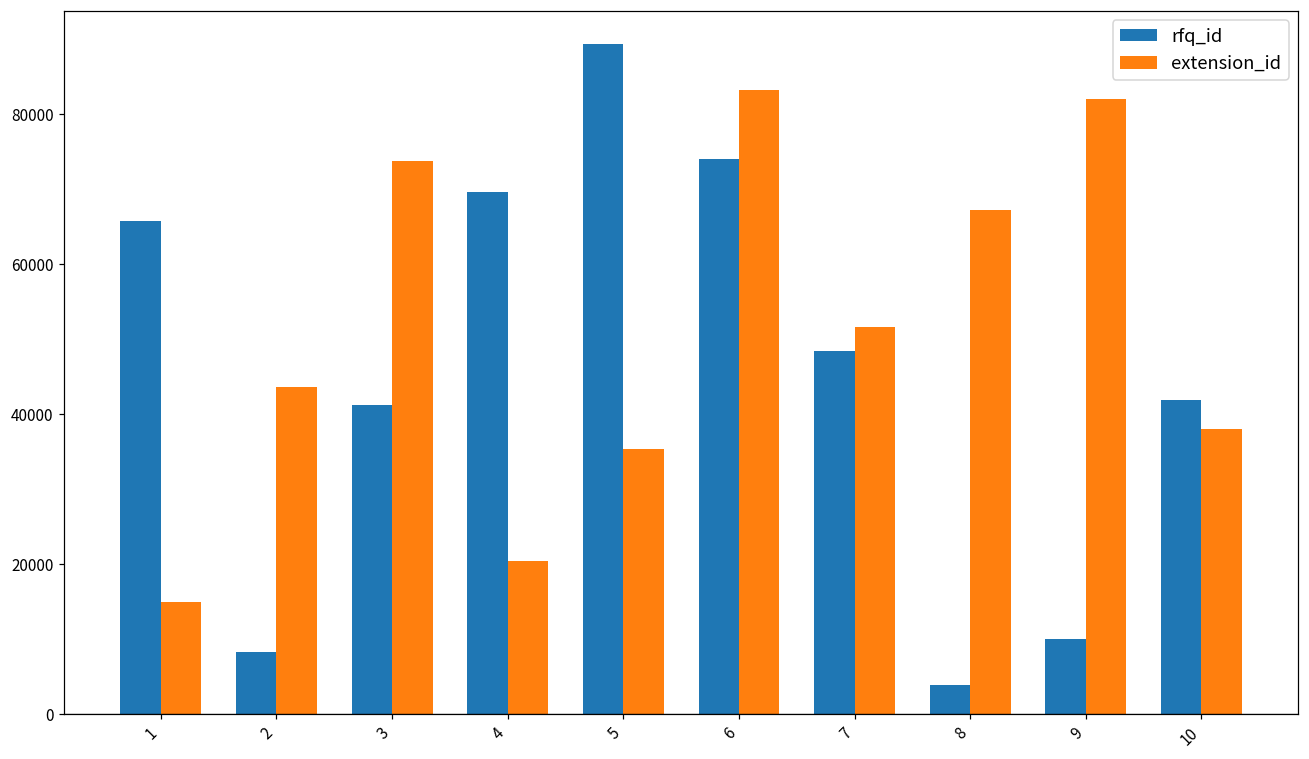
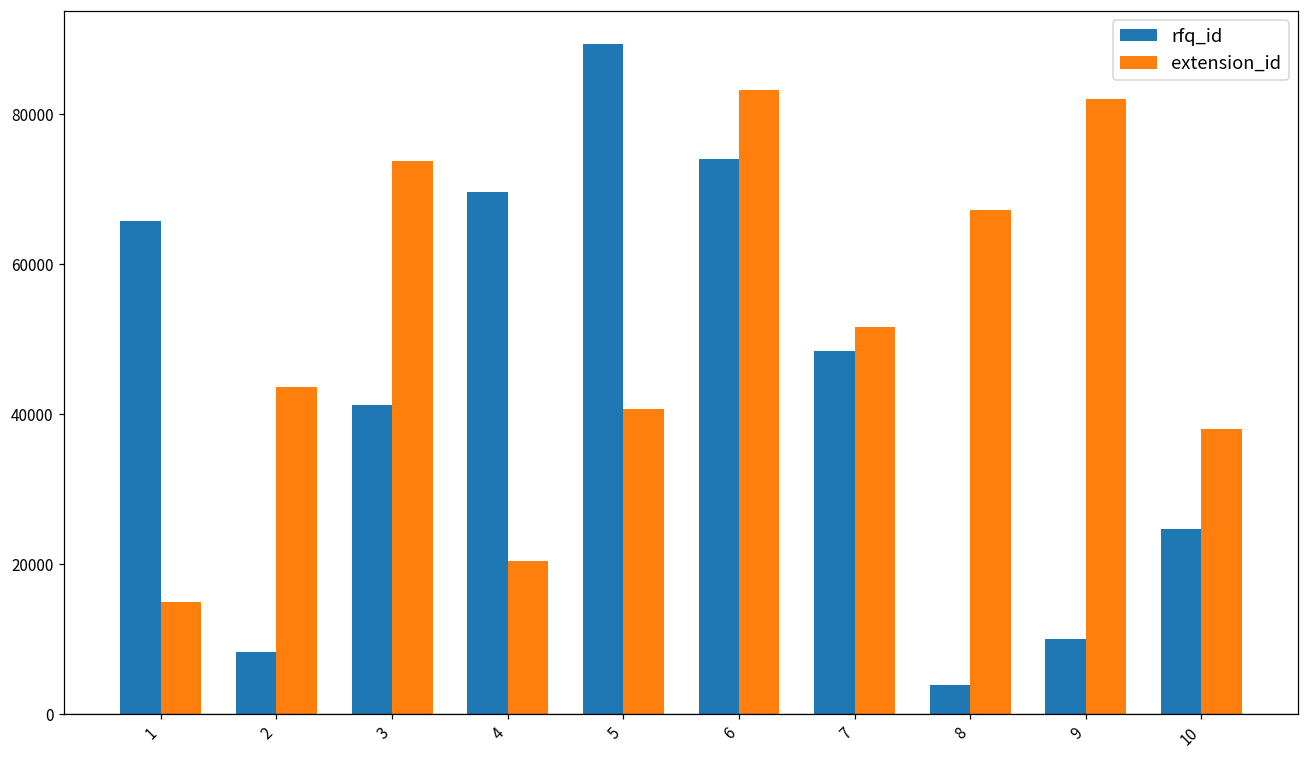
extension_id, 5: 35000 -> 41000
rfq_id, 10: 42000 -> 25000
